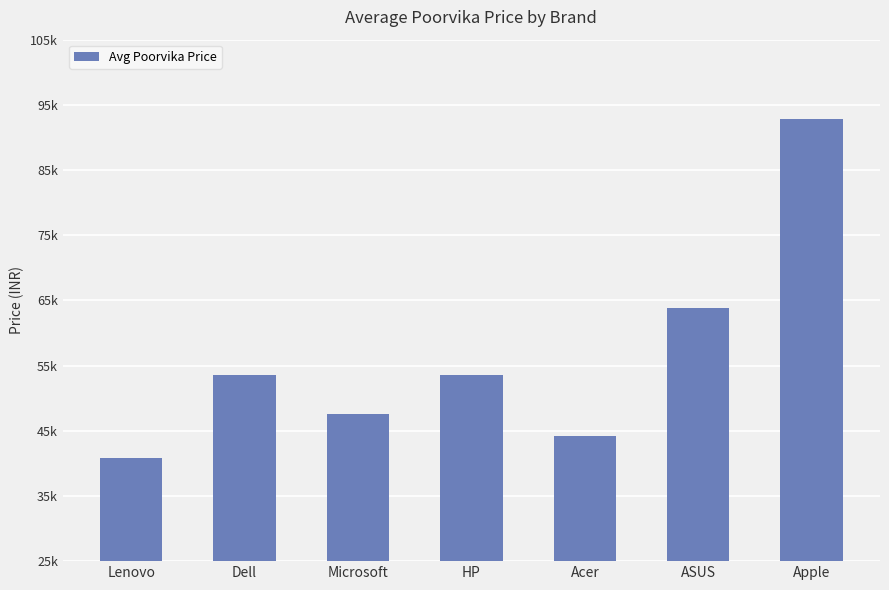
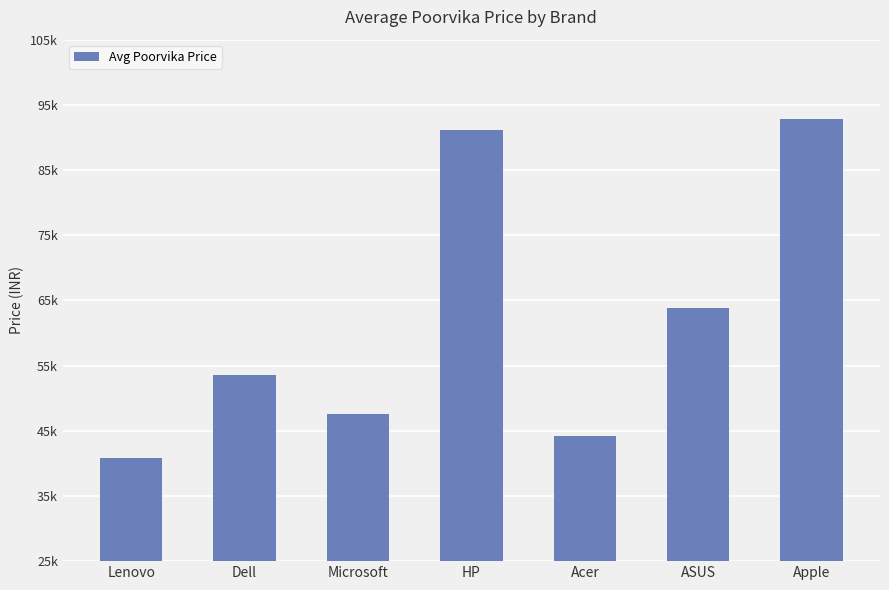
HP: 53000 -> 91000
